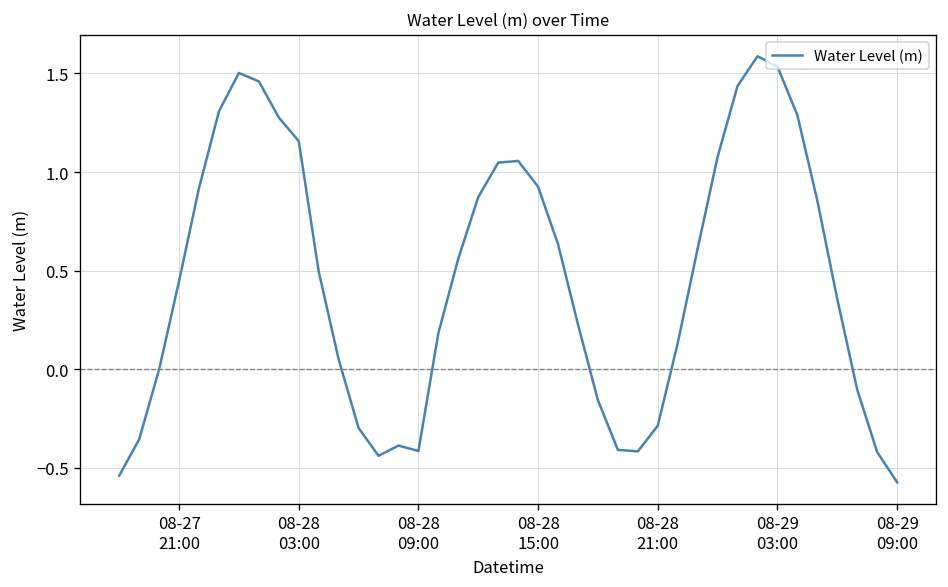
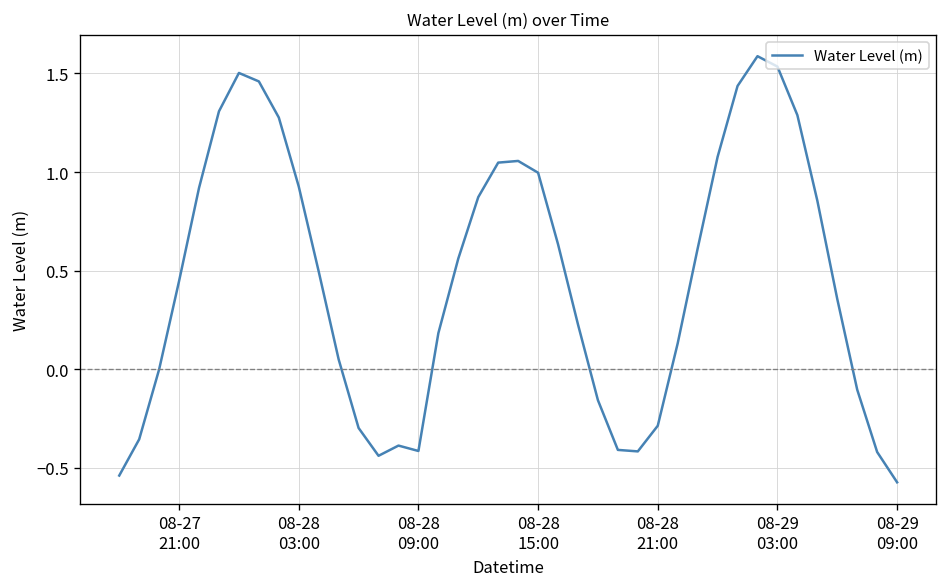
08-28 03:00: 1.16 -> 0.93
08-28 15:00: 0.93 -> 1.00
